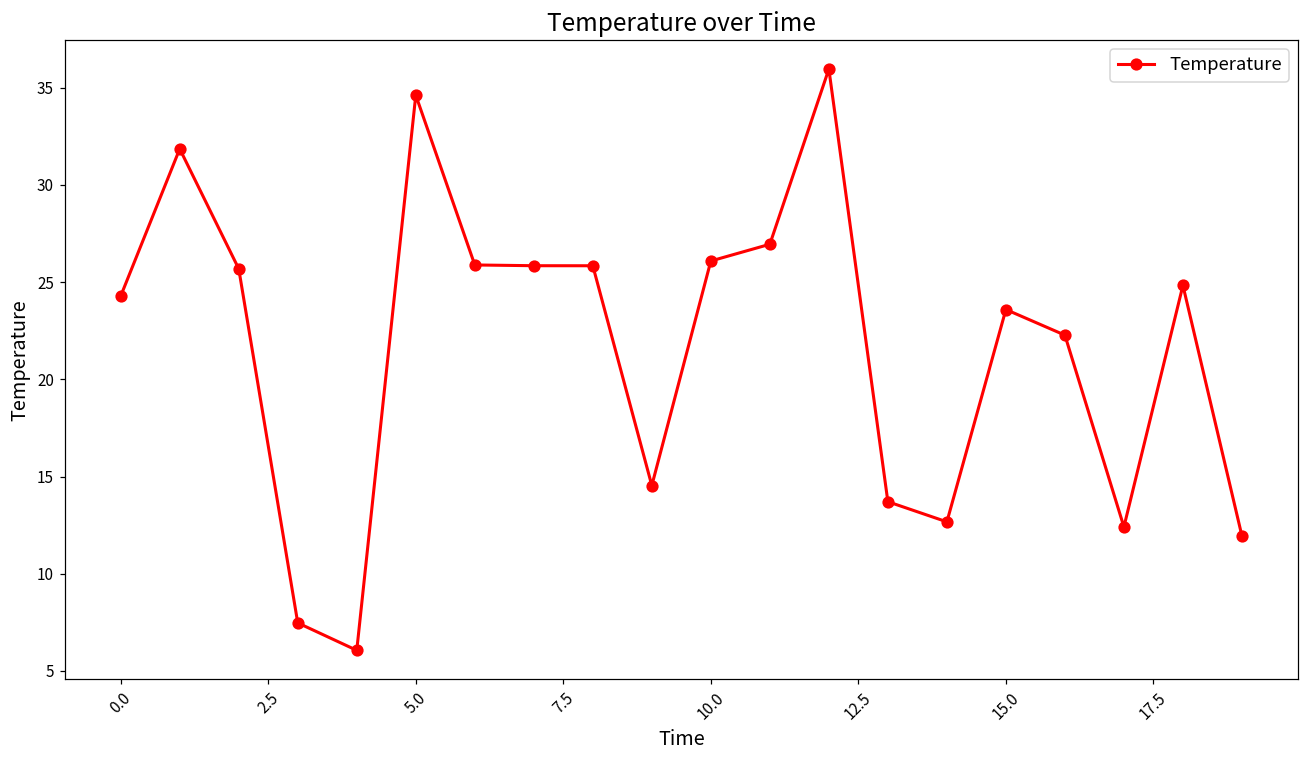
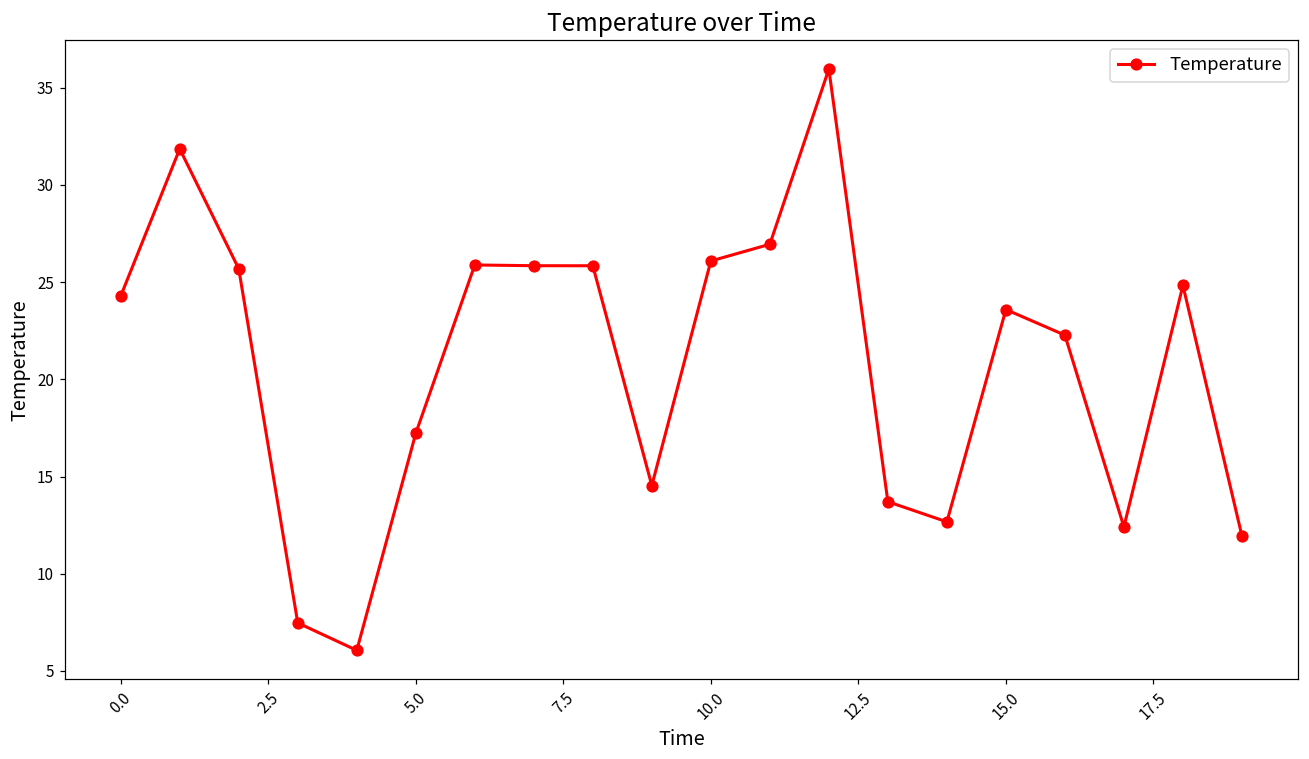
5.0: 34.6 -> 17.2
